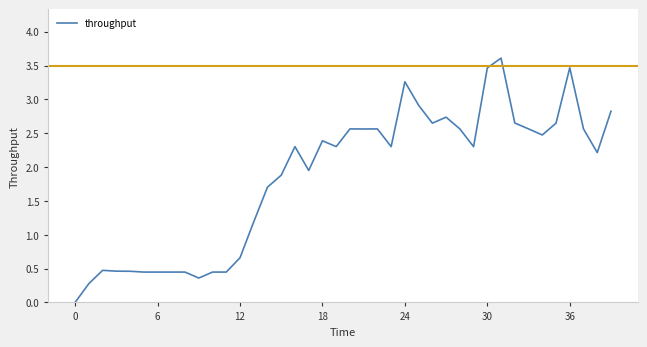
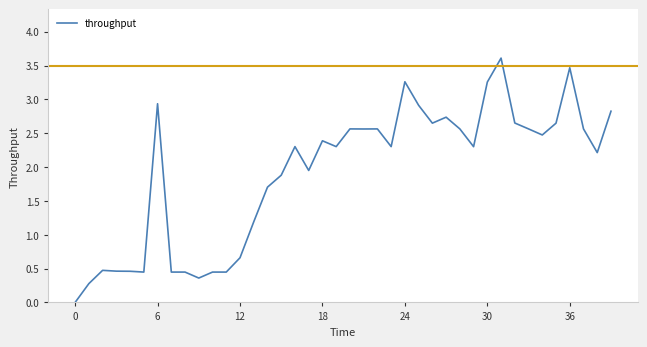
6: 0.4 -> 2.9
30: 3.5 -> 3.3
